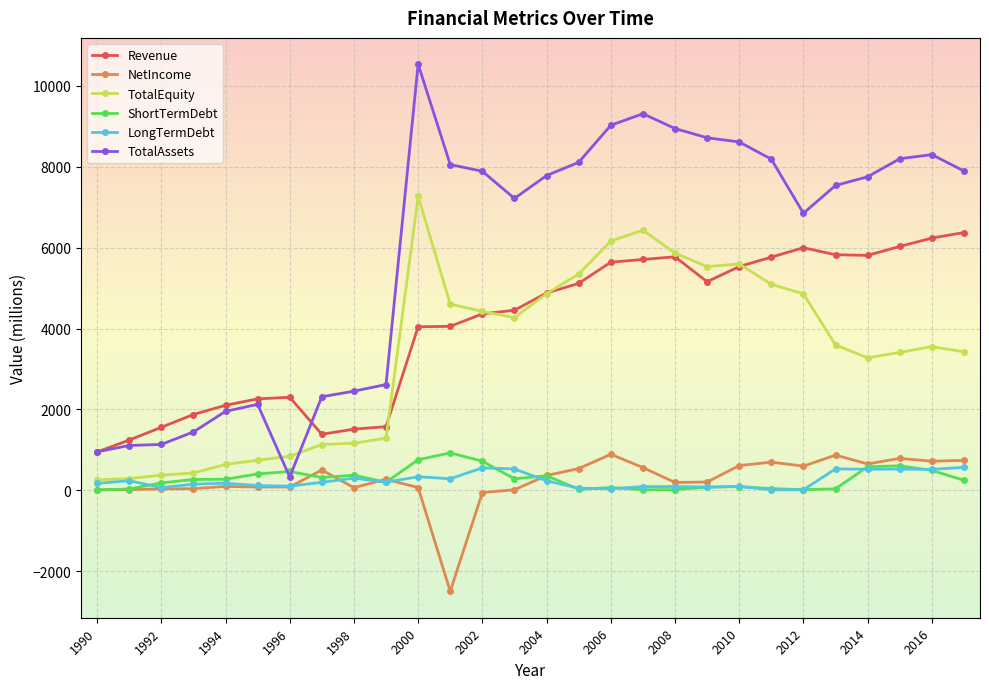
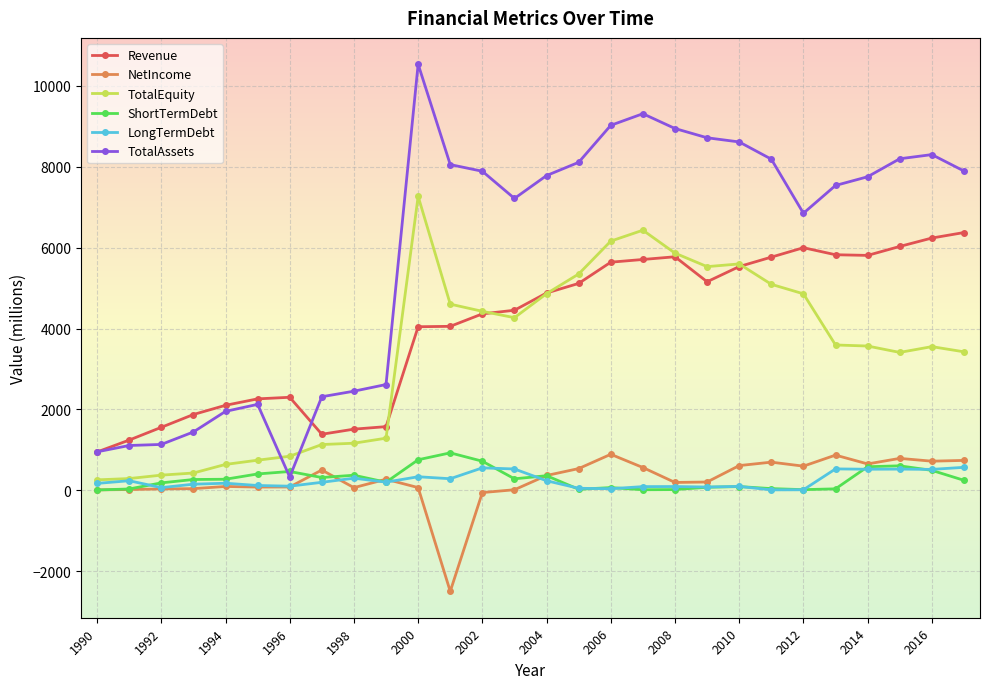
TotalEquity, 2014: 3300 -> 3600
